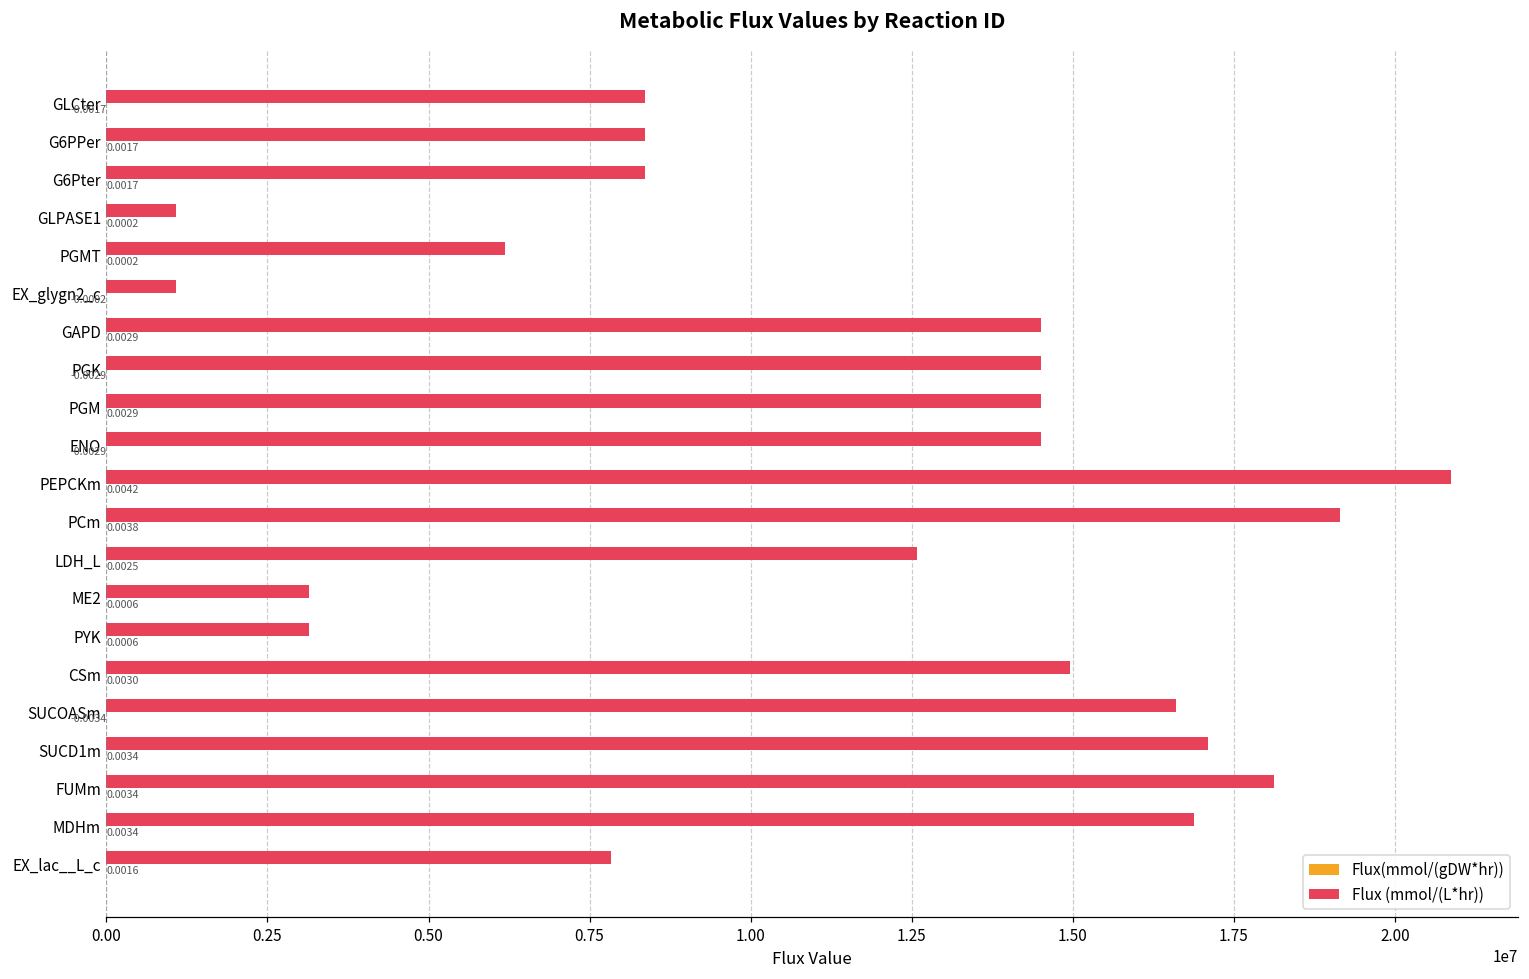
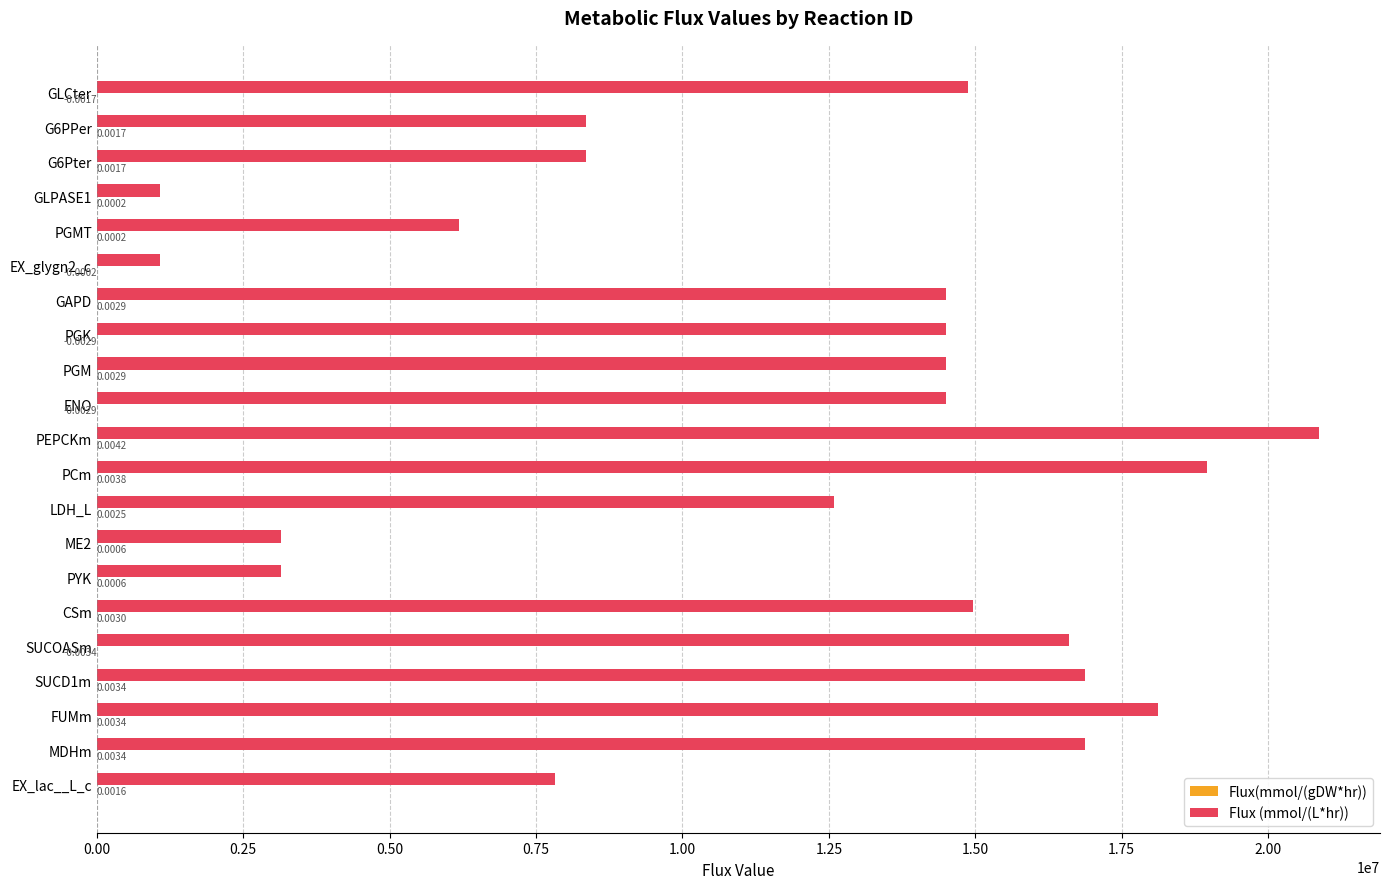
Flux (mmol/(L*hr)), GLCter: 8400000 -> 14900000
Flux (mmol/(L*hr)), PCm: 19100000 -> 18900000
Flux (mmol/(L*hr)), SUCD1m: 17100000 -> 16900000
